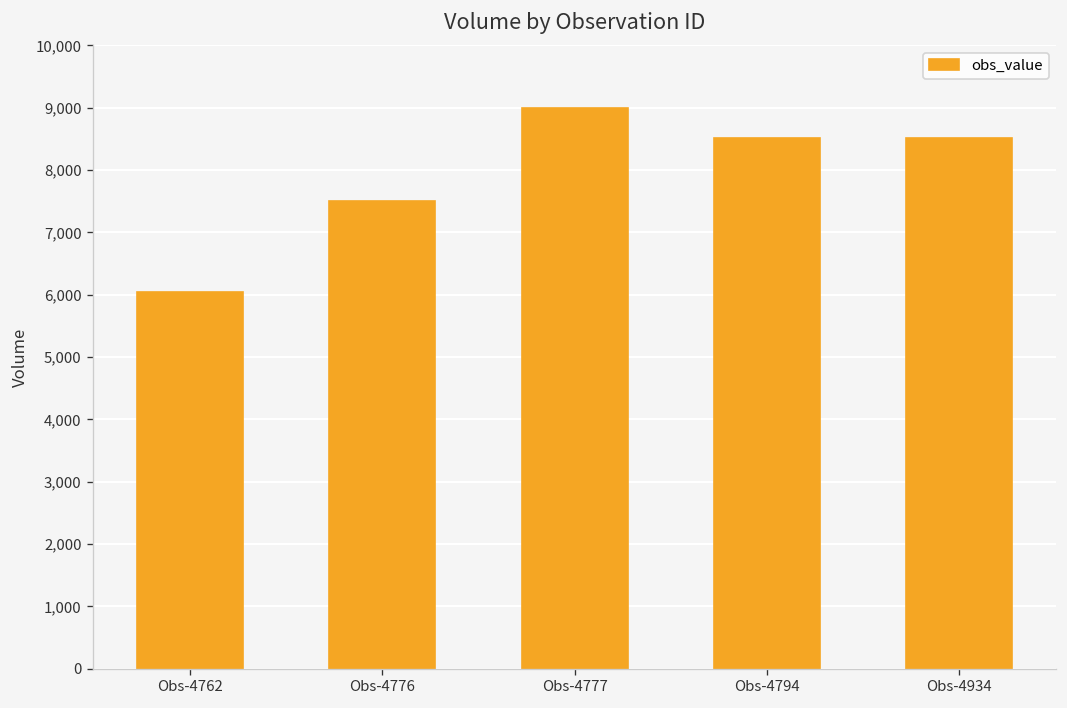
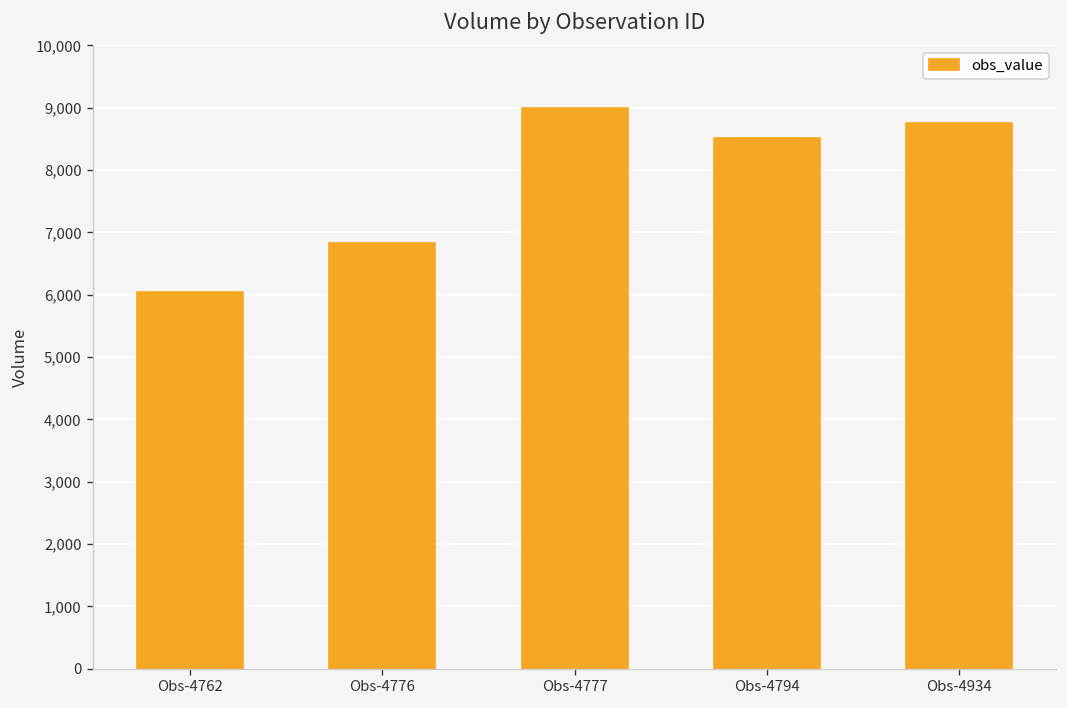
Obs-4776: 7,500 -> 6,800
Obs-4934: 8,500 -> 8,800
